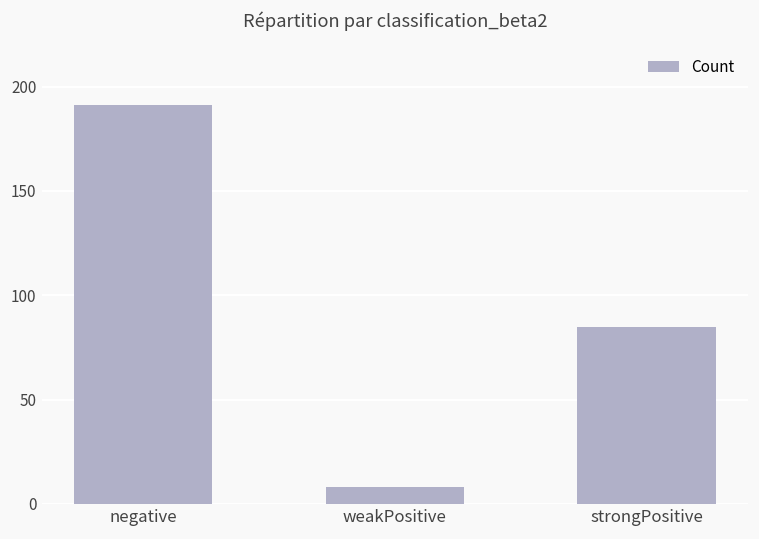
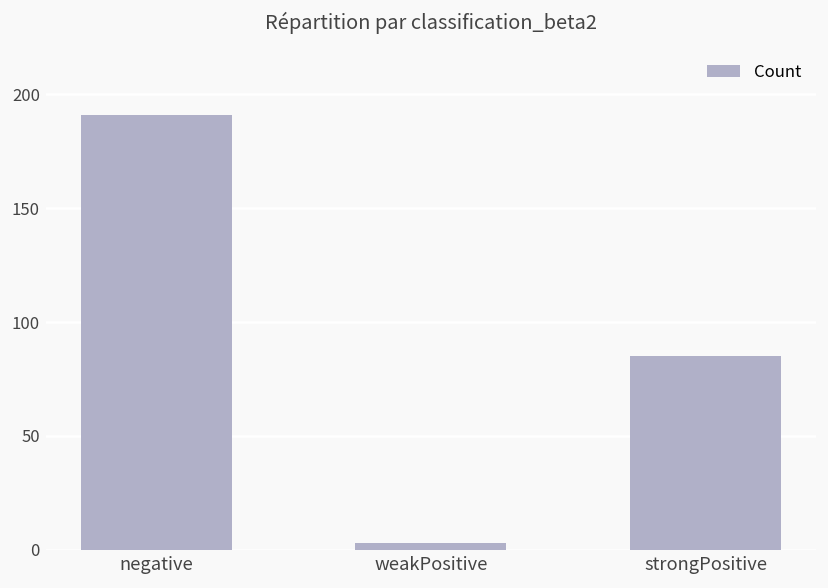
weakPositive: 8 -> 3
